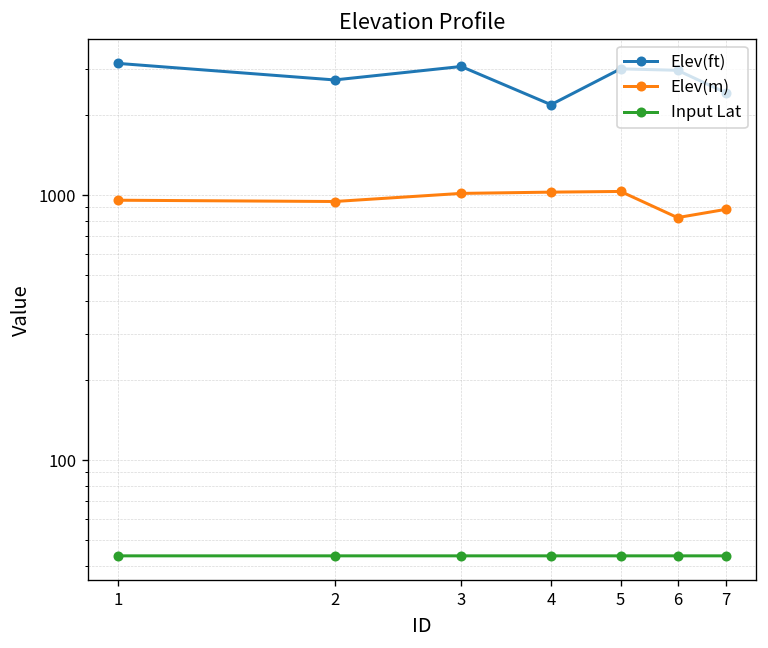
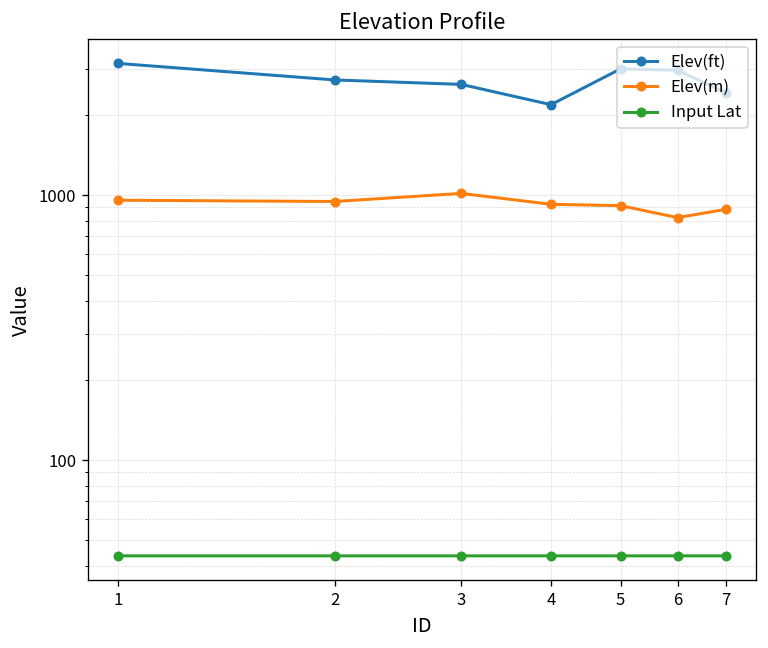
Elev(ft), 3: 3100 -> 2600
Elev(m), 4: 1000 -> 920
Elev(m), 5: 1000 -> 910
